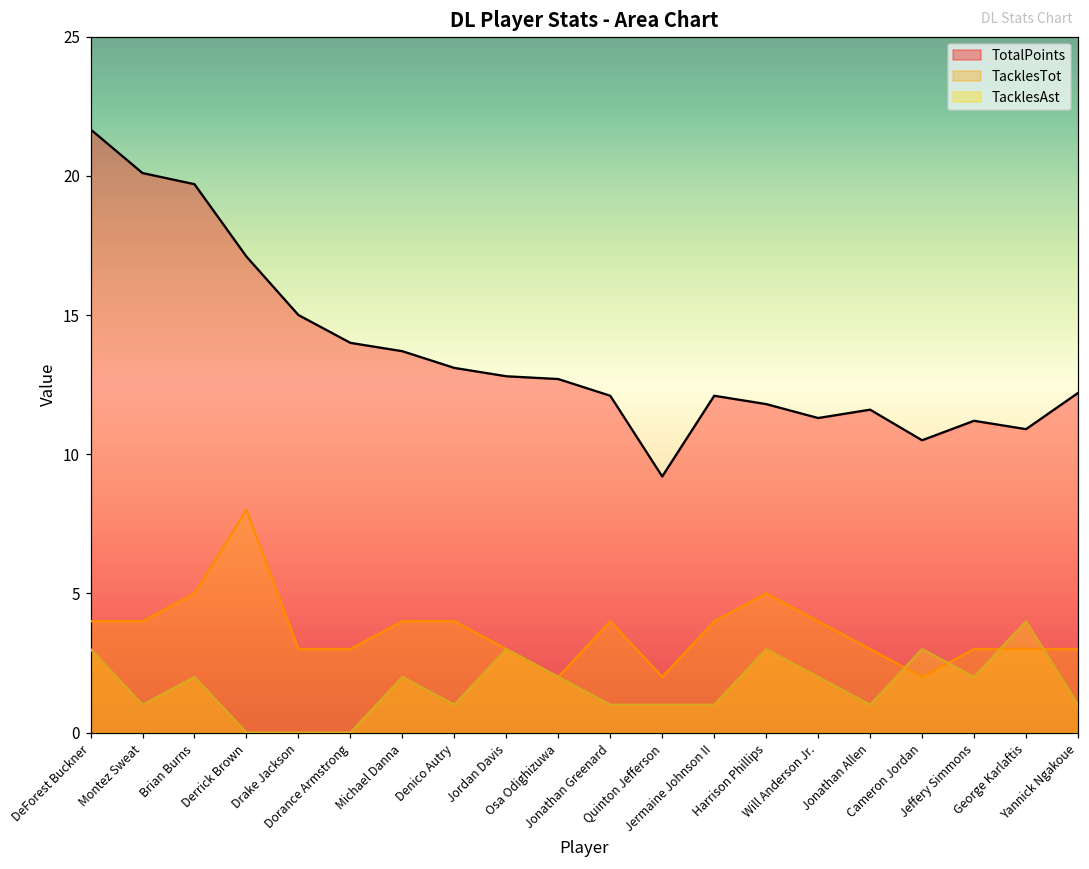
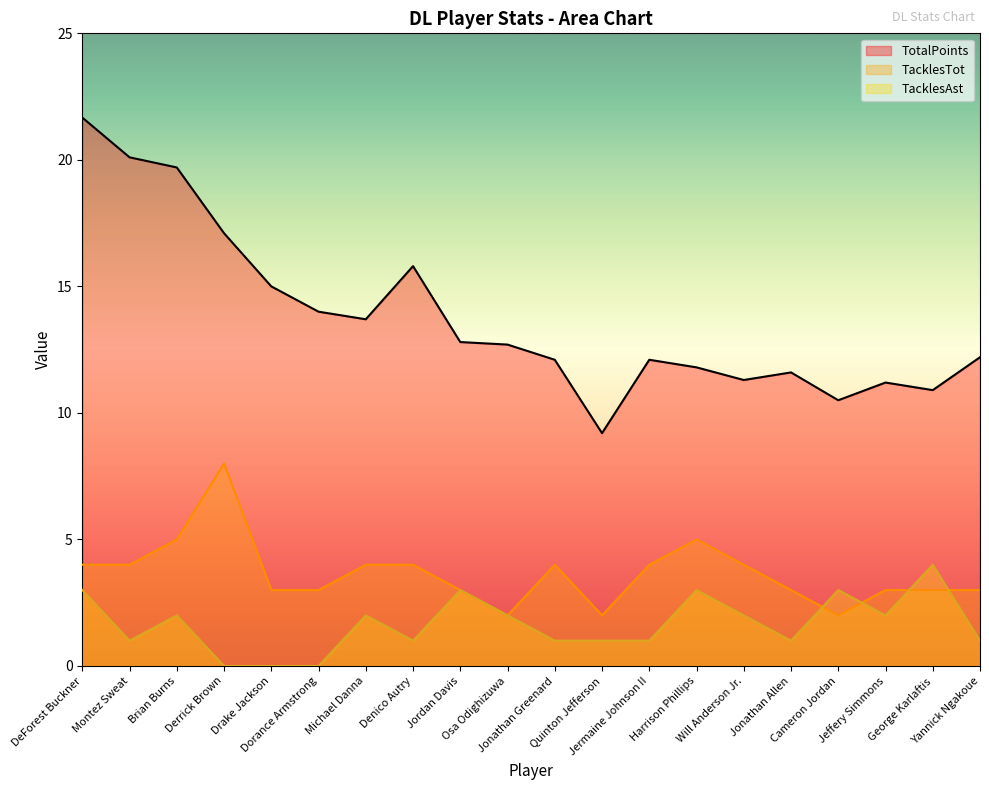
TotalPoints, Denico Autry: 13.1 -> 15.8
